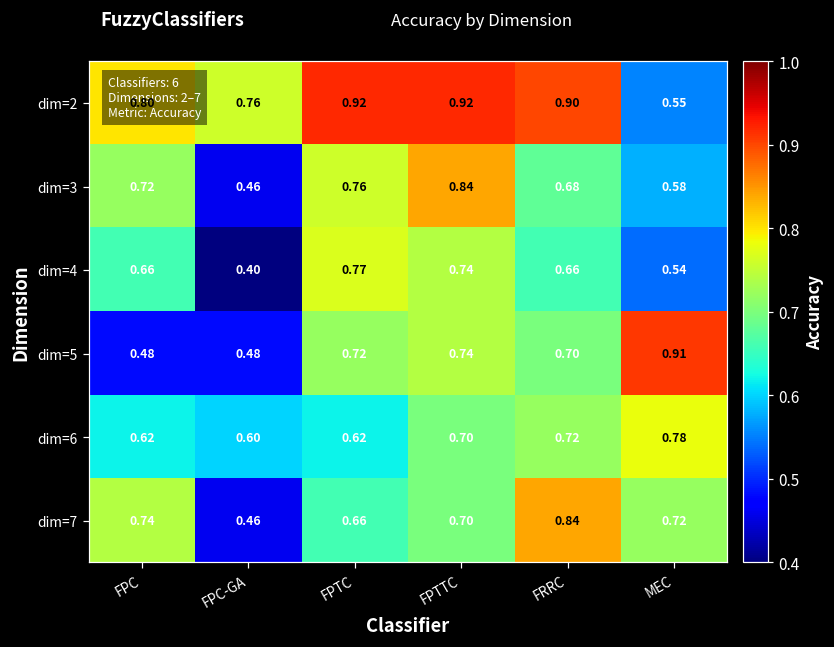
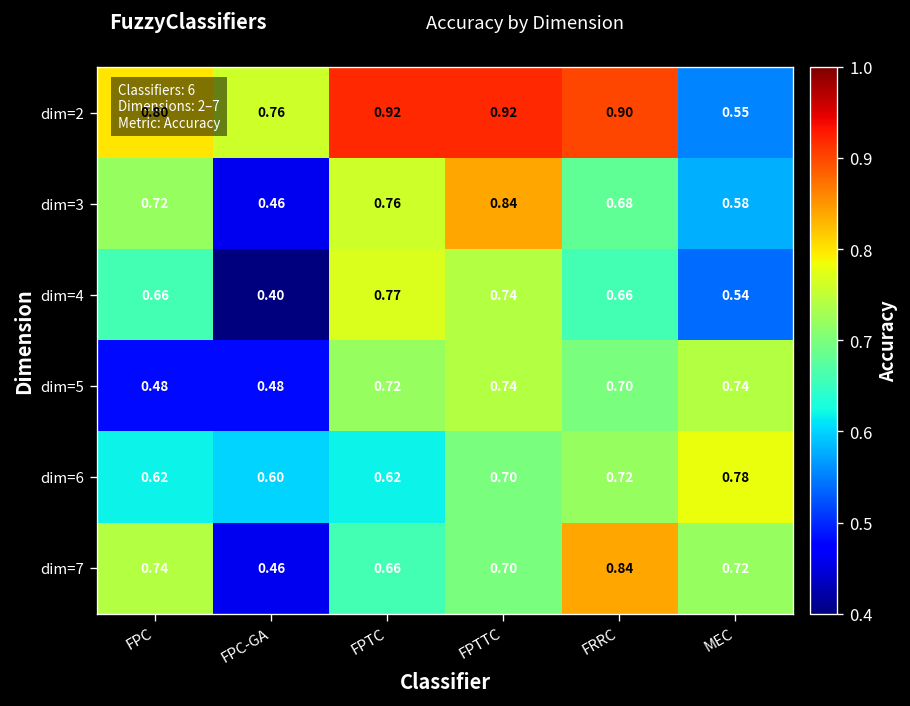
dim=5, MEC: 0.91 -> 0.74
